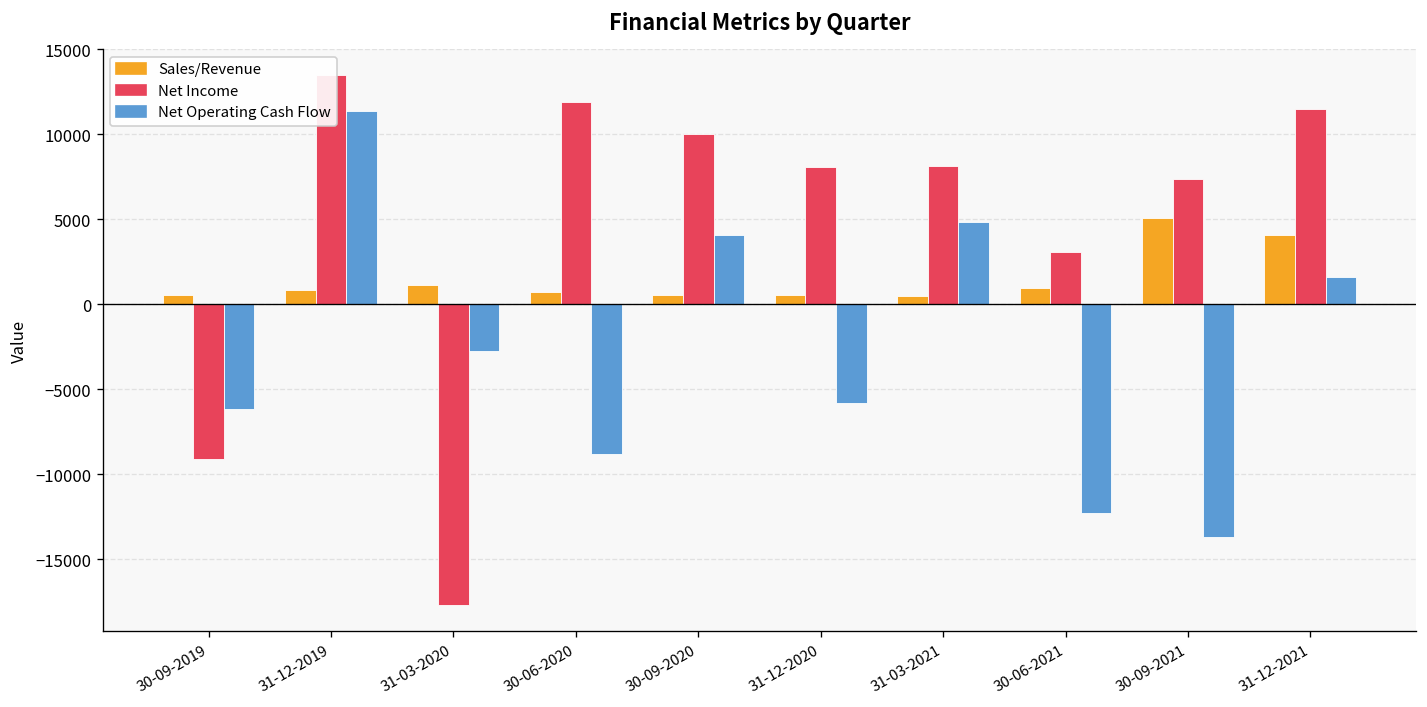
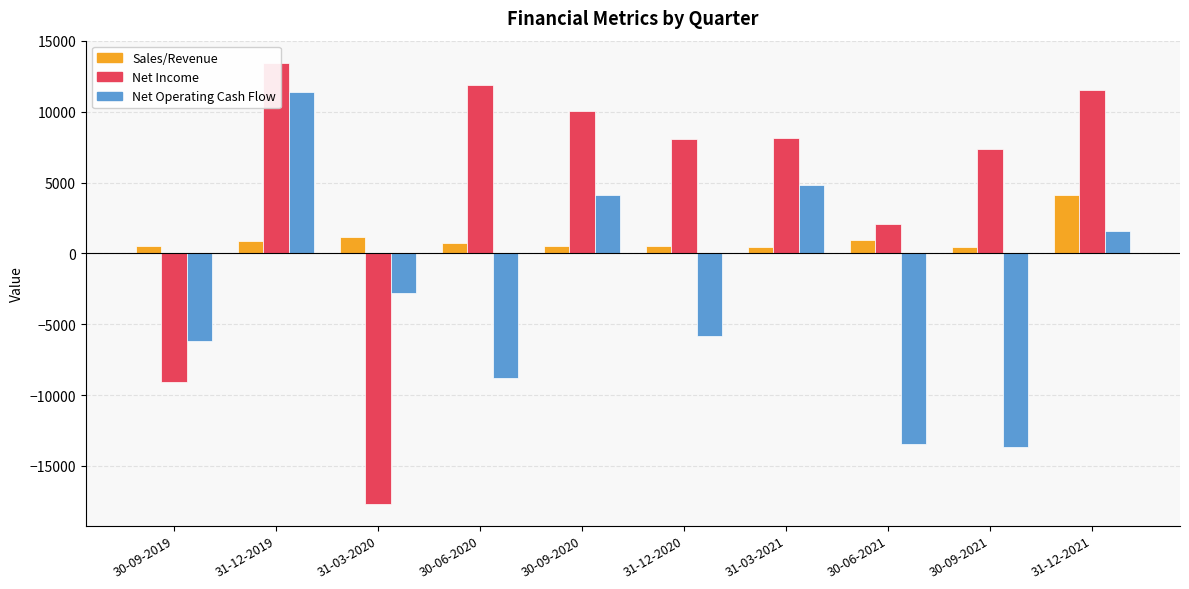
Net Income, 30-06-2021: 3100 -> 2100
Net Operating Cash Flow, 30-06-2021: -12300 -> -13500
Sales/Revenue, 30-09-2021: 5100 -> 500
